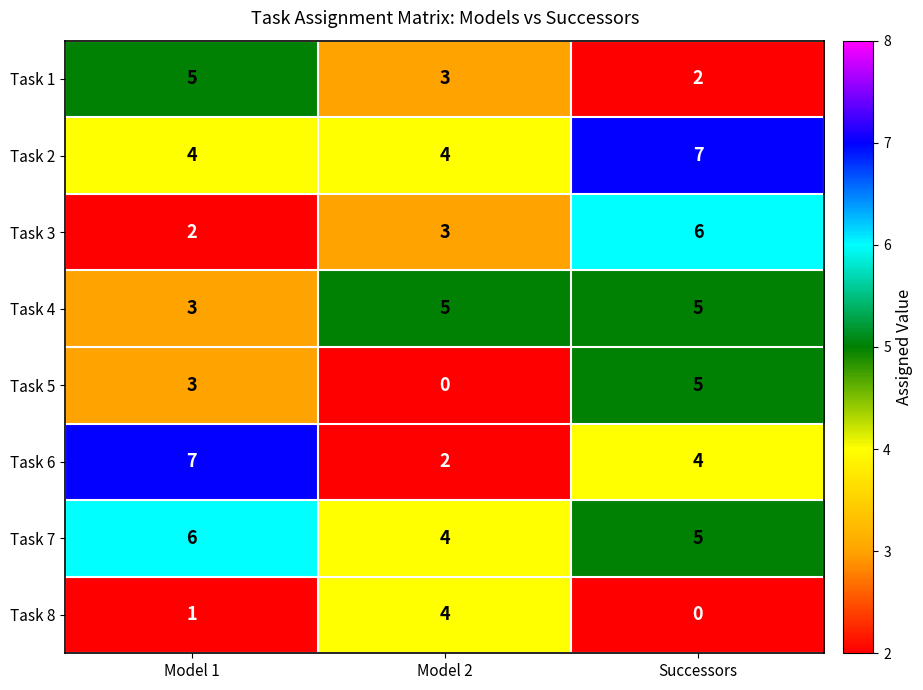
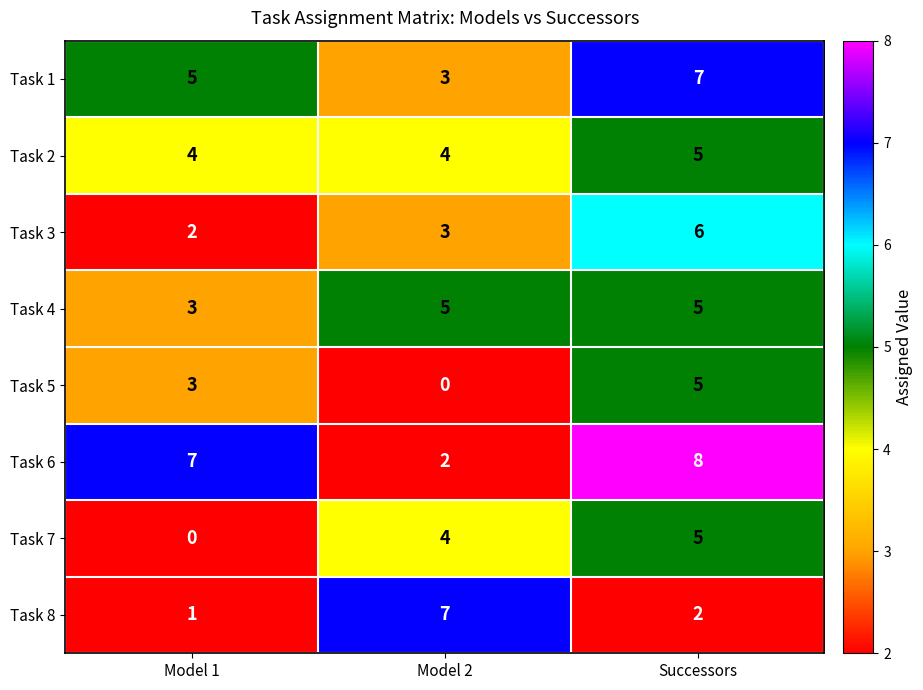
Task 1, Successors: 2 -> 7
Task 2, Successors: 7 -> 5
Task 6, Successors: 4 -> 8
Task 7, Model 1: 6 -> 0
Task 8, Model 2: 4 -> 7
Task 8, Successors: 0 -> 2
